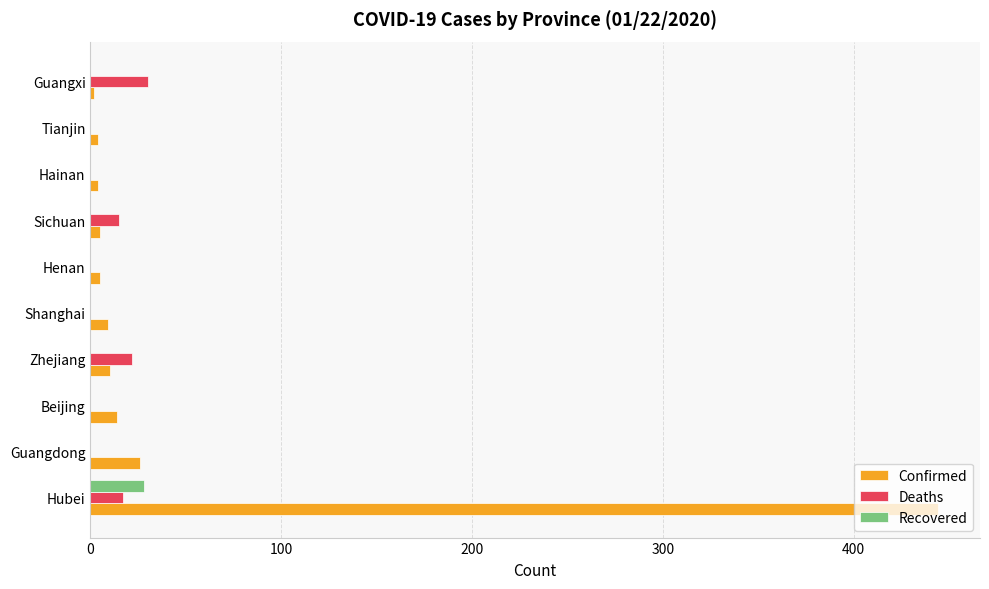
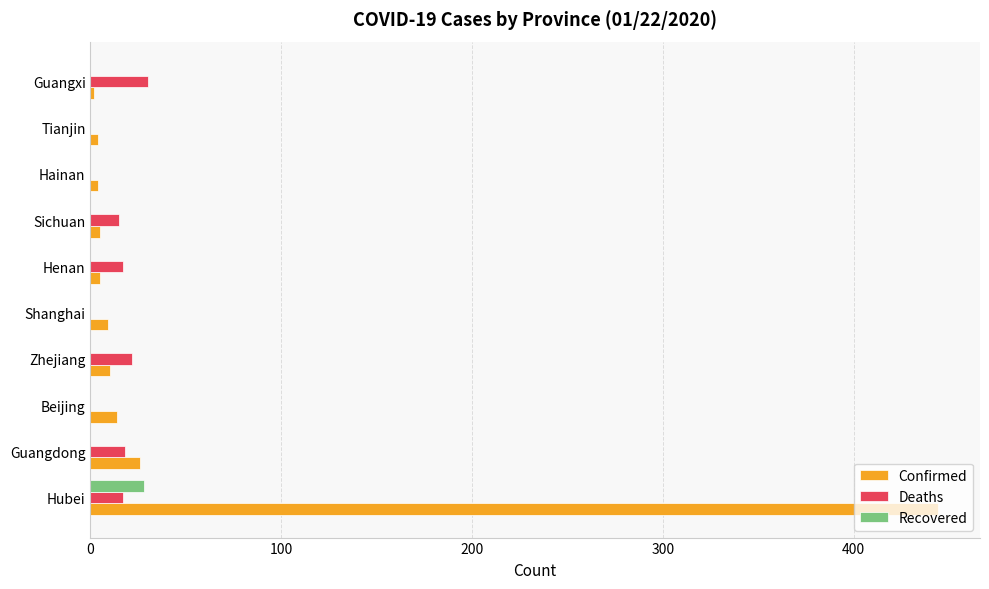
Deaths, Henan: 0 -> 17
Deaths, Guangdong: 0 -> 18
